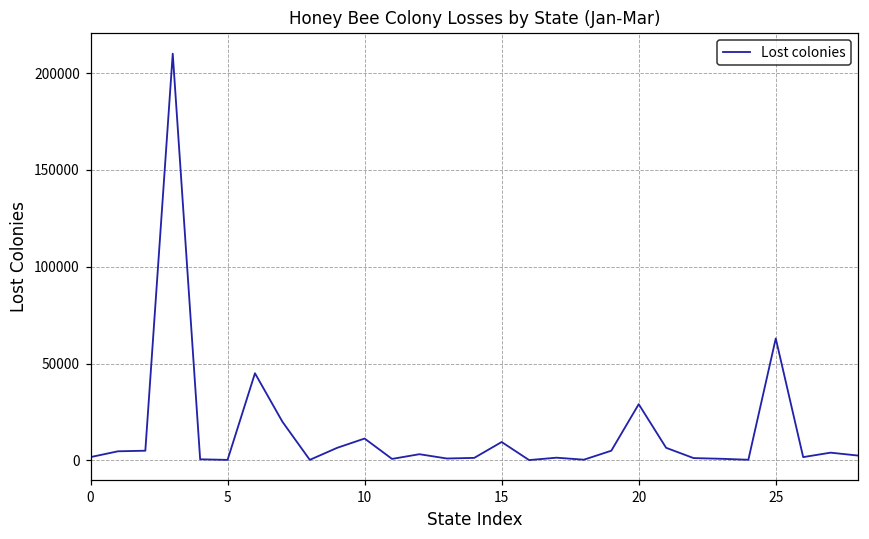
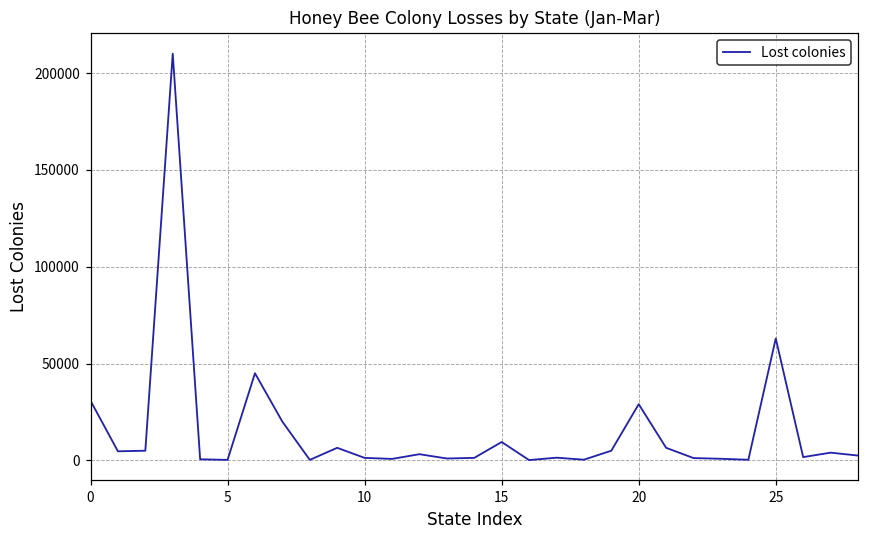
0: 2000 -> 31000
10: 11000 -> 1000
